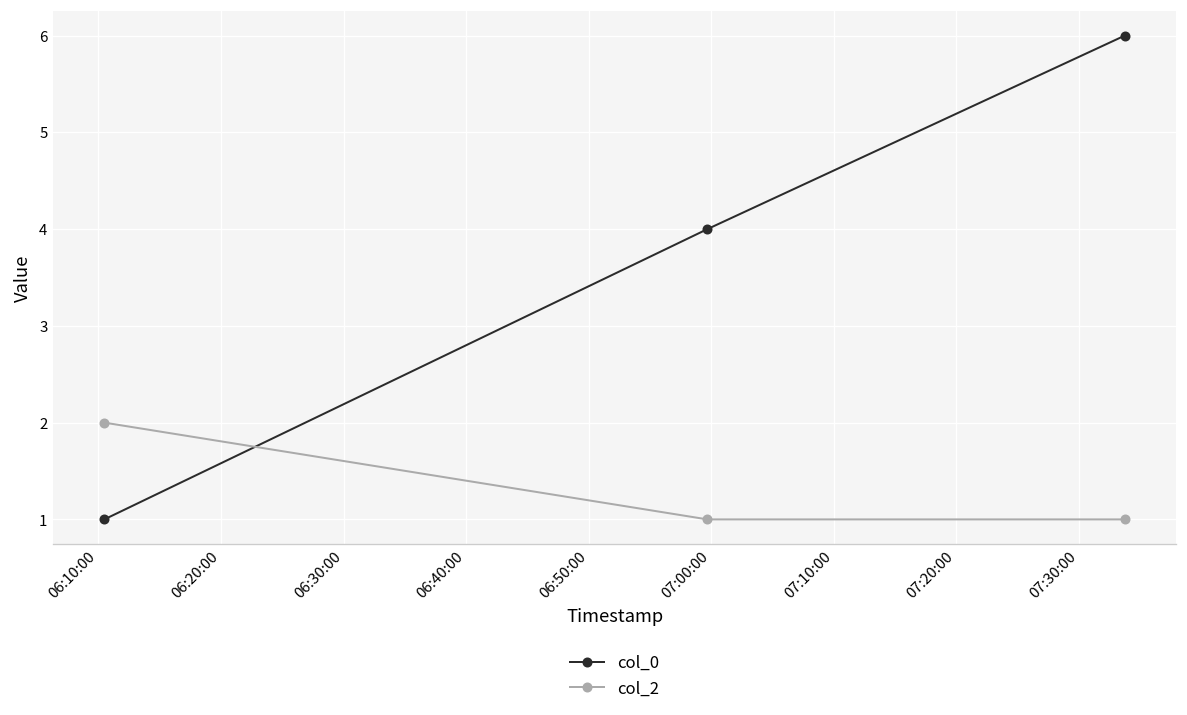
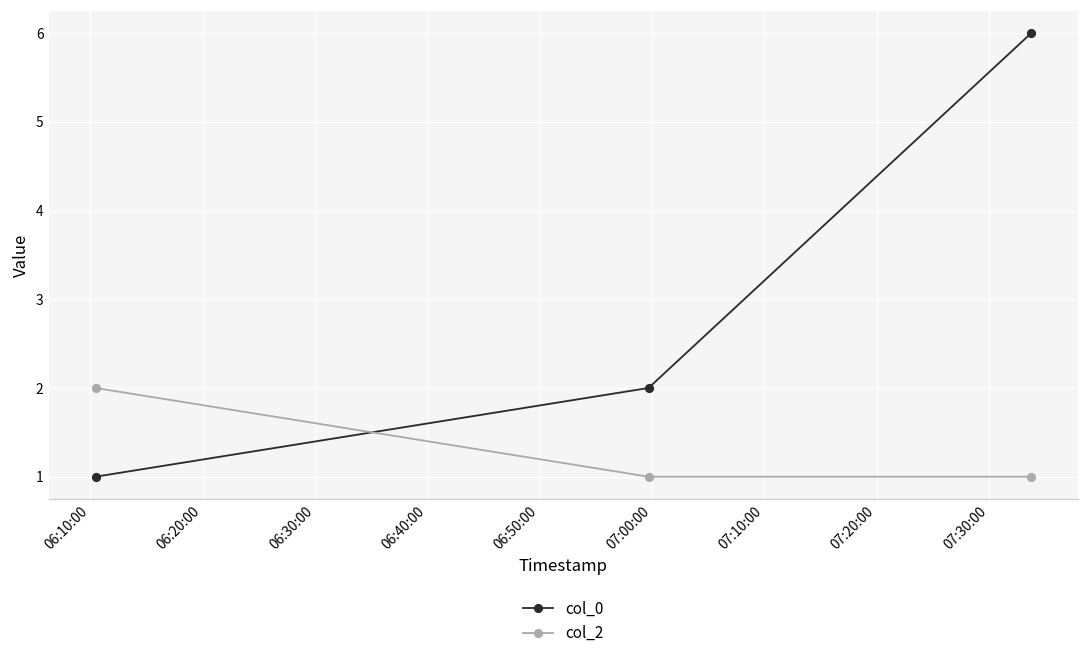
col_0, 07:00:00: 4 -> 2
